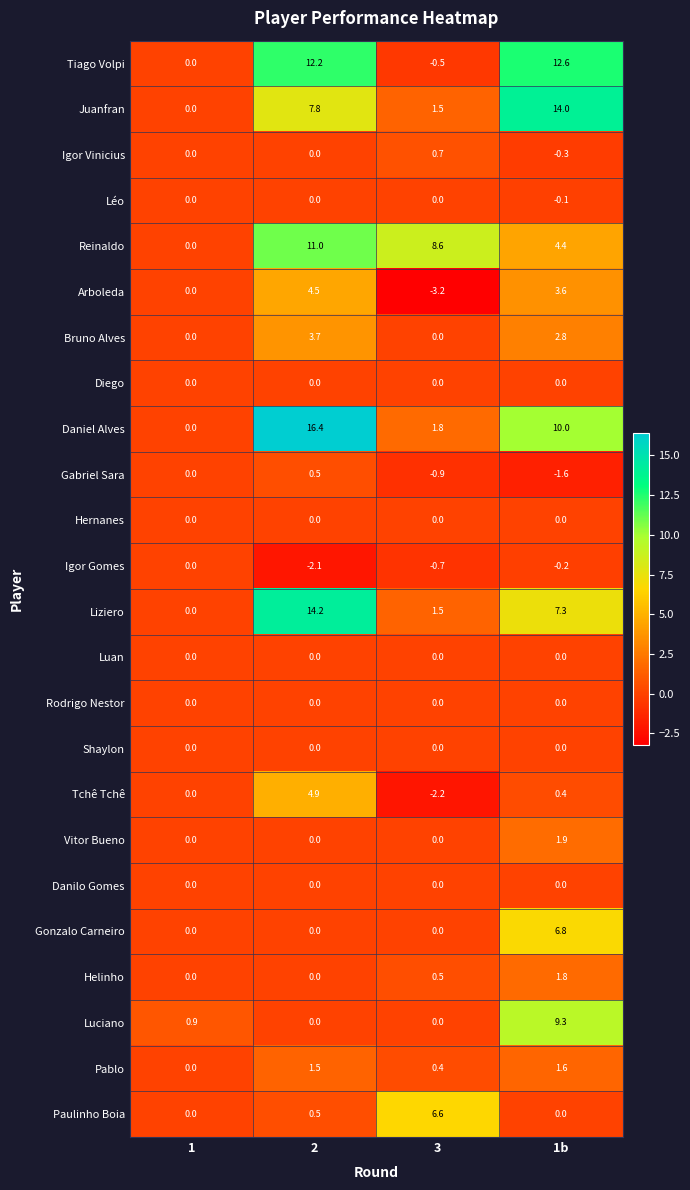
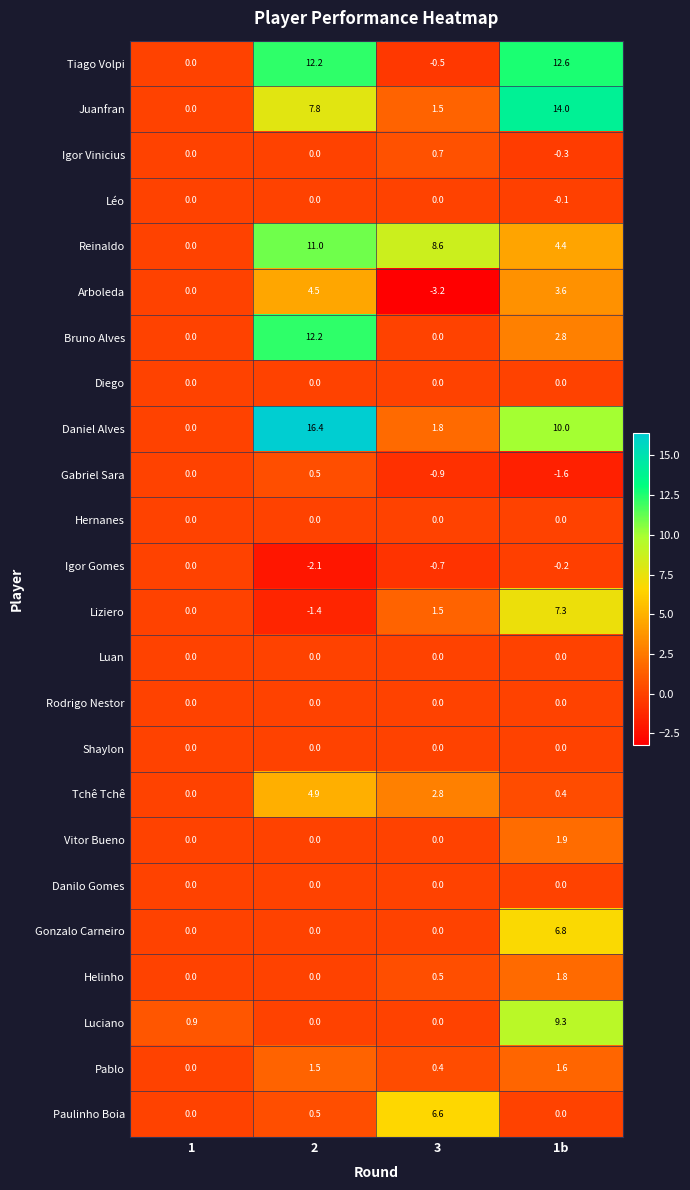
Bruno Alves, 2: 3.7 -> 12.2
Liziero, 2: 14.2 -> -1.4
Tchê Tchê, 3: -2.2 -> 2.8
